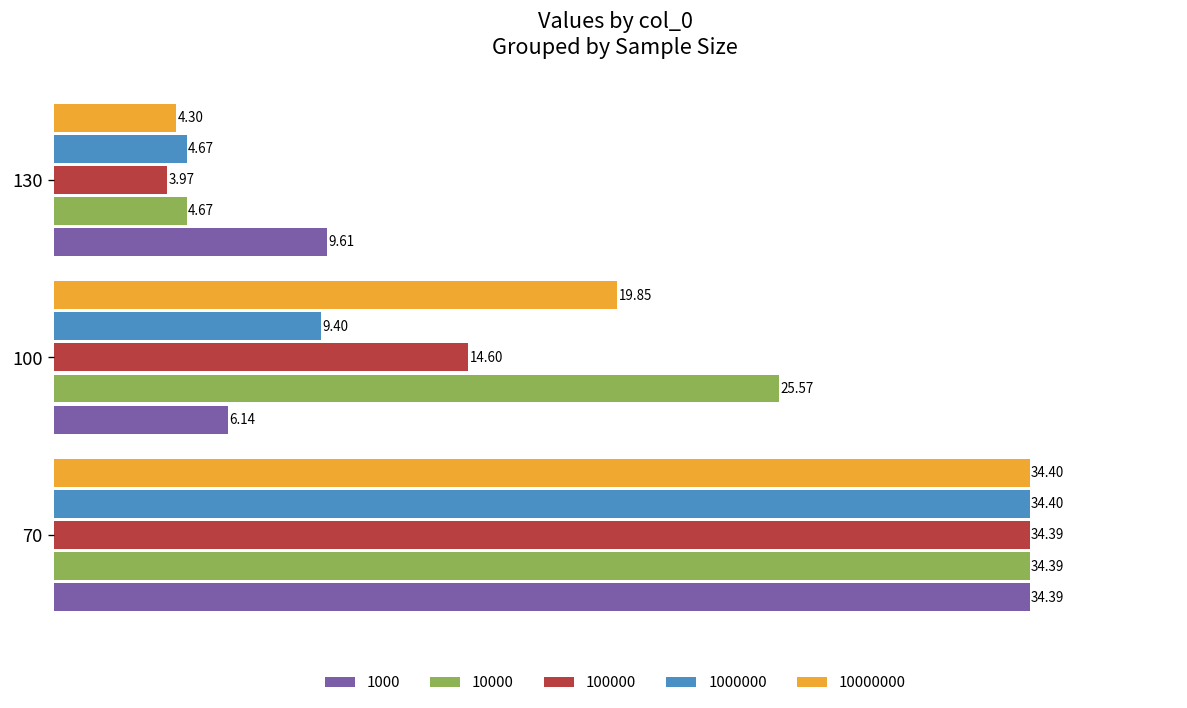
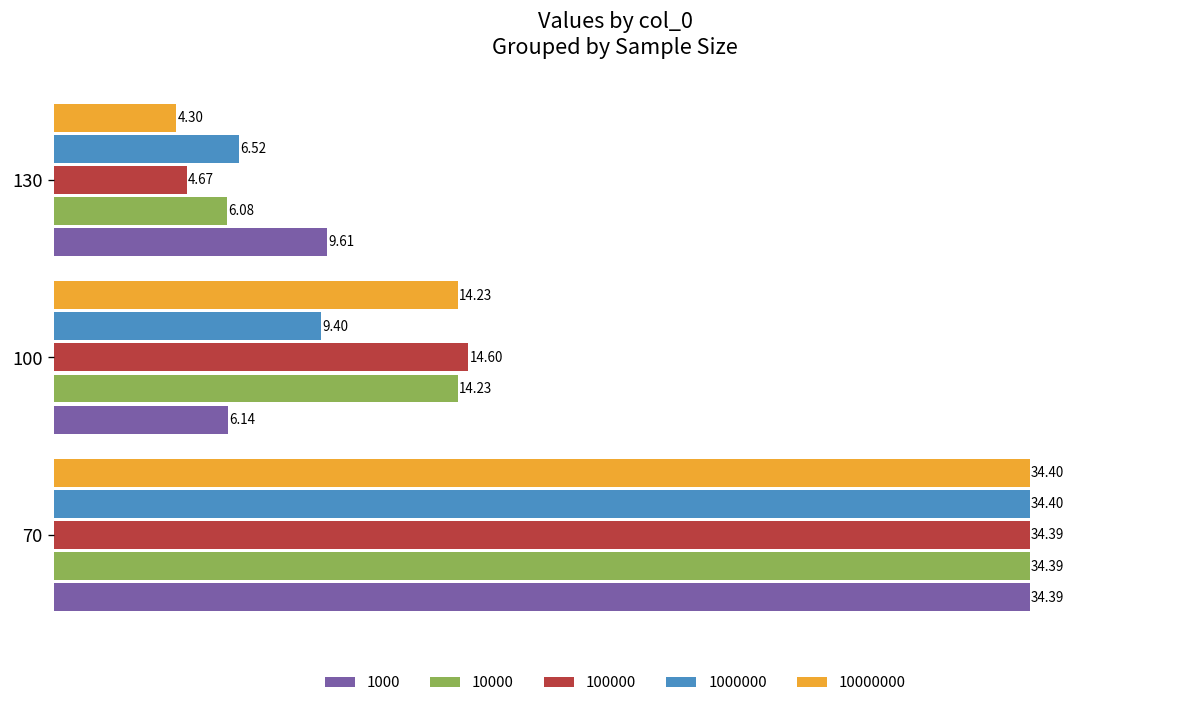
1000000, 130: 4.67 -> 6.52
100000, 130: 3.97 -> 4.67
10000, 130: 4.67 -> 6.08
10000000, 100: 19.85 -> 14.23
10000, 100: 25.57 -> 14.23
